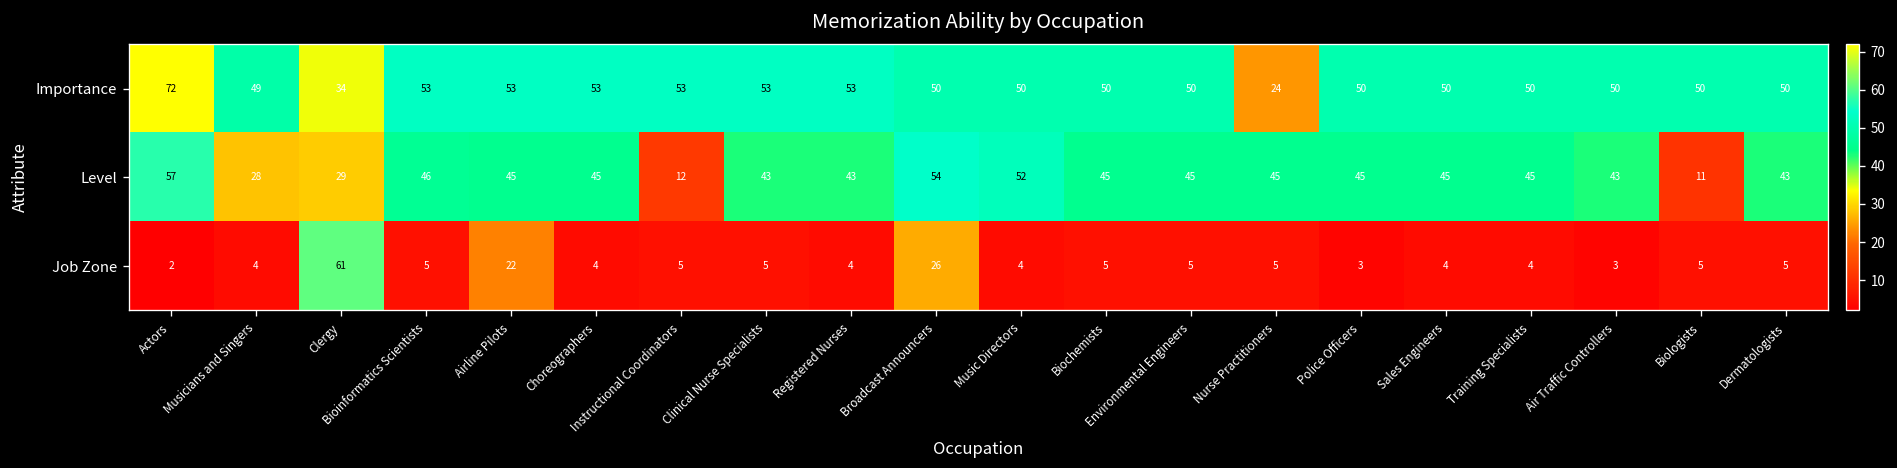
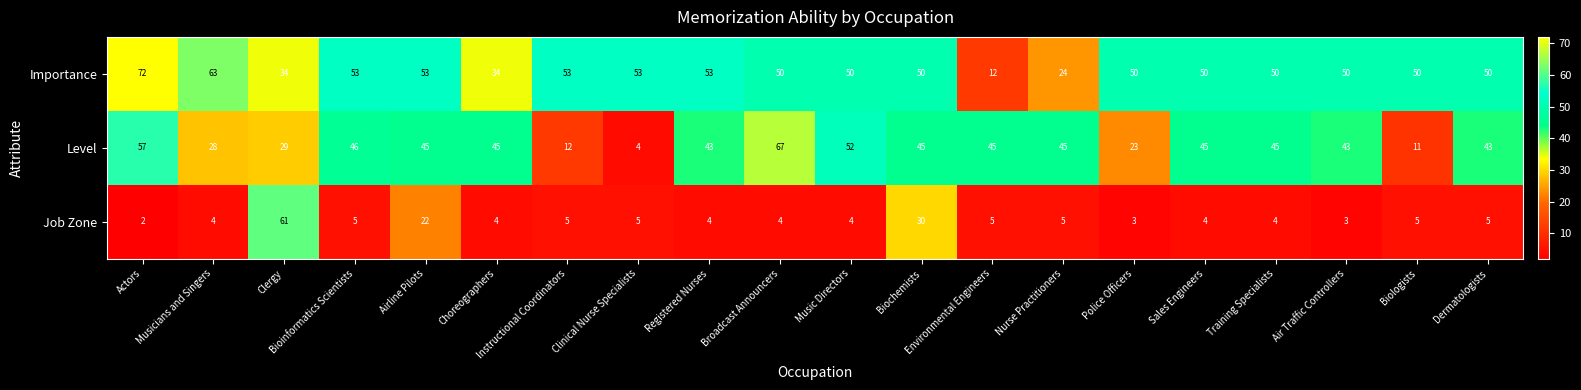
Importance, Musicians and Singers: 49 -> 63
Importance, Choreographers: 53 -> 34
Importance, Environmental Engineers: 50 -> 12
Level, Clinical Nurse Specialists: 43 -> 4
Level, Broadcast Announcers: 54 -> 67
Level, Police Officers: 45 -> 23
Job Zone, Broadcast Announcers: 26 -> 4
Job Zone, Biochemists: 5 -> 30
